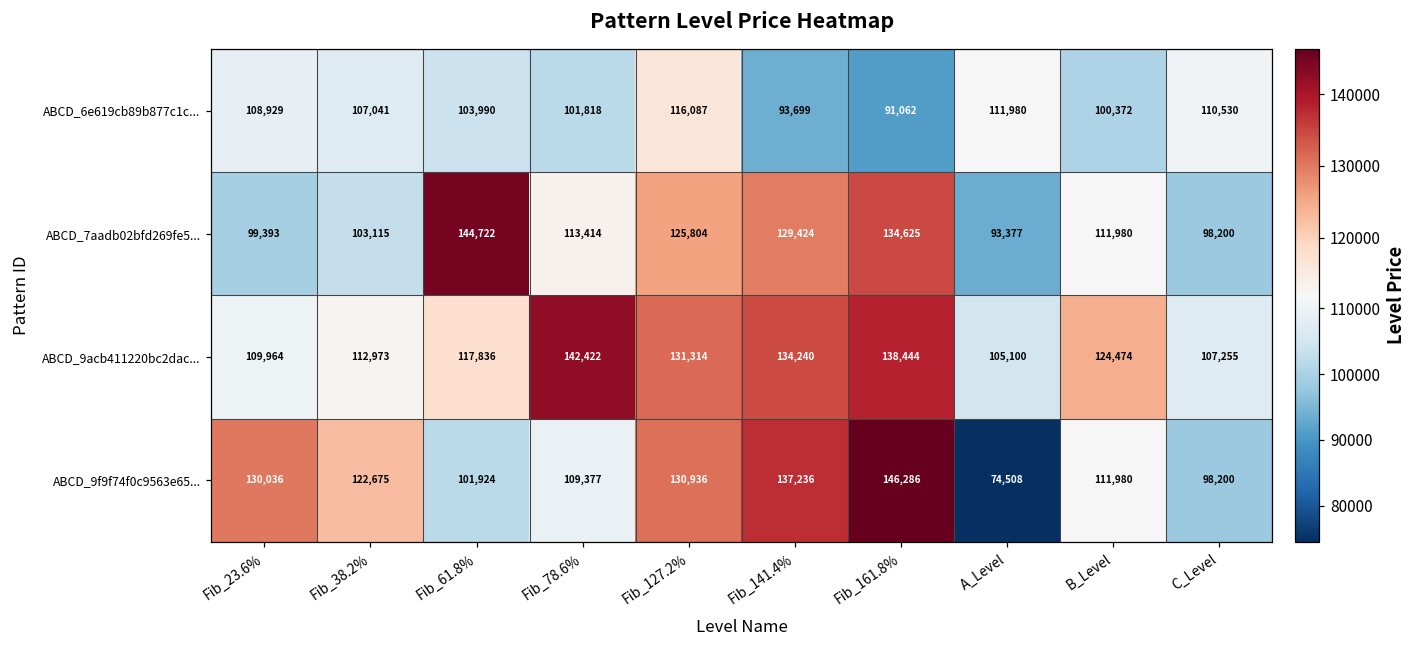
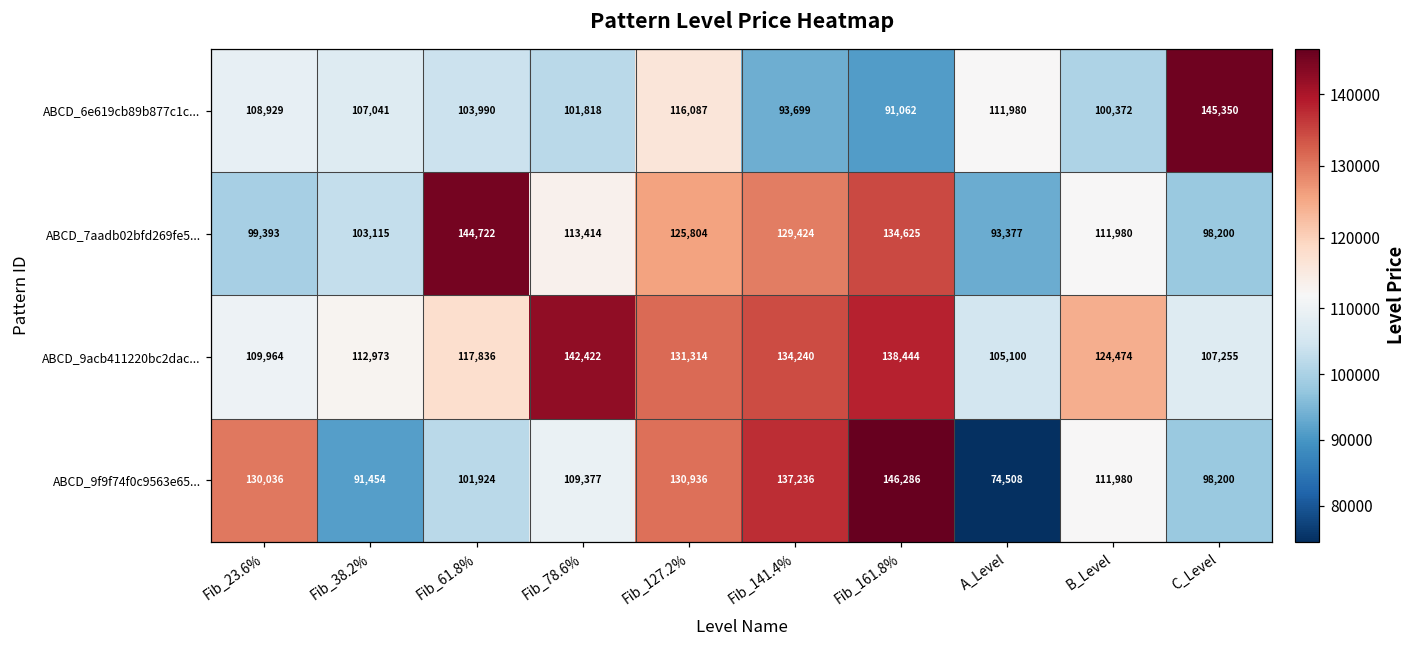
ABCD_6e619cb89b877c1c..., C_Level: 110,530 -> 145,350
ABCD_9f9f74f0c9563e65..., Fib_38.2%: 122,675 -> 91,454
